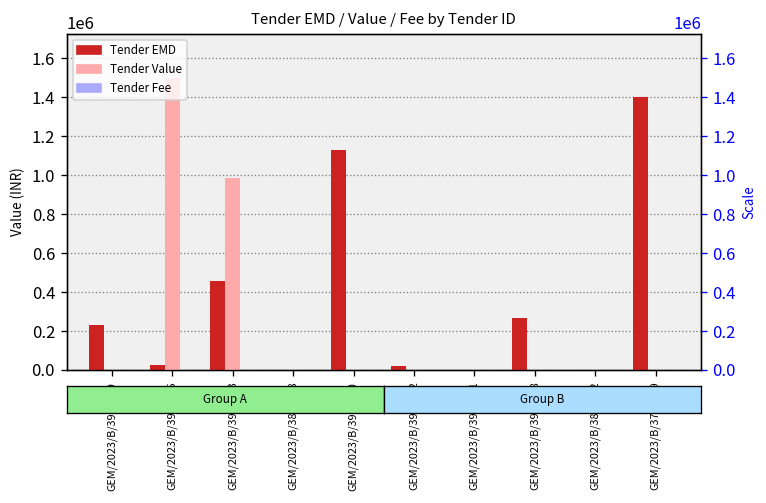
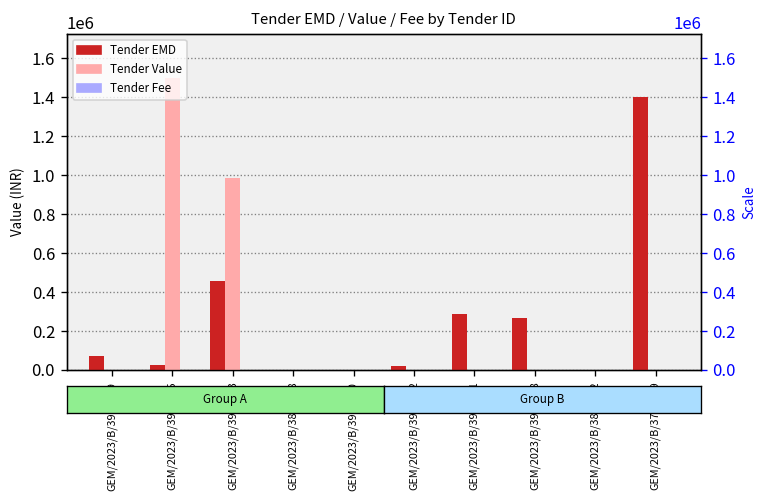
Tender EMD, GEM/2023/B/3916749: 230000 -> 70000
Tender EMD, GEM/2023/B/3917750: 1130000 -> 0
Tender EMD, GEM/2023/B/3917031: 0 -> 280000
